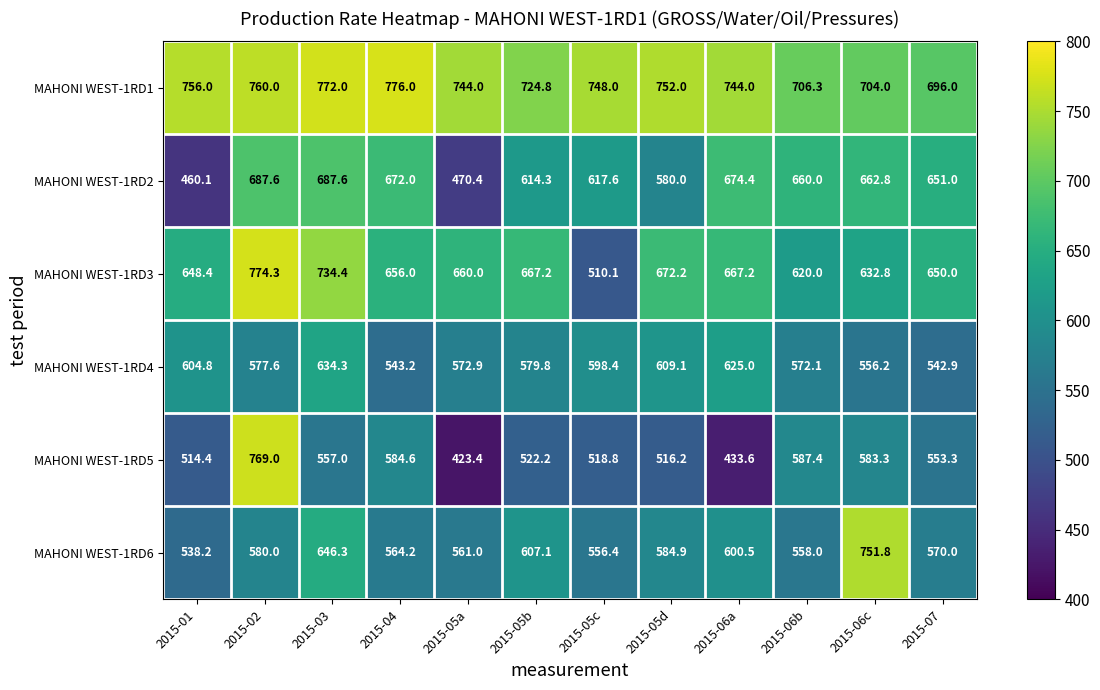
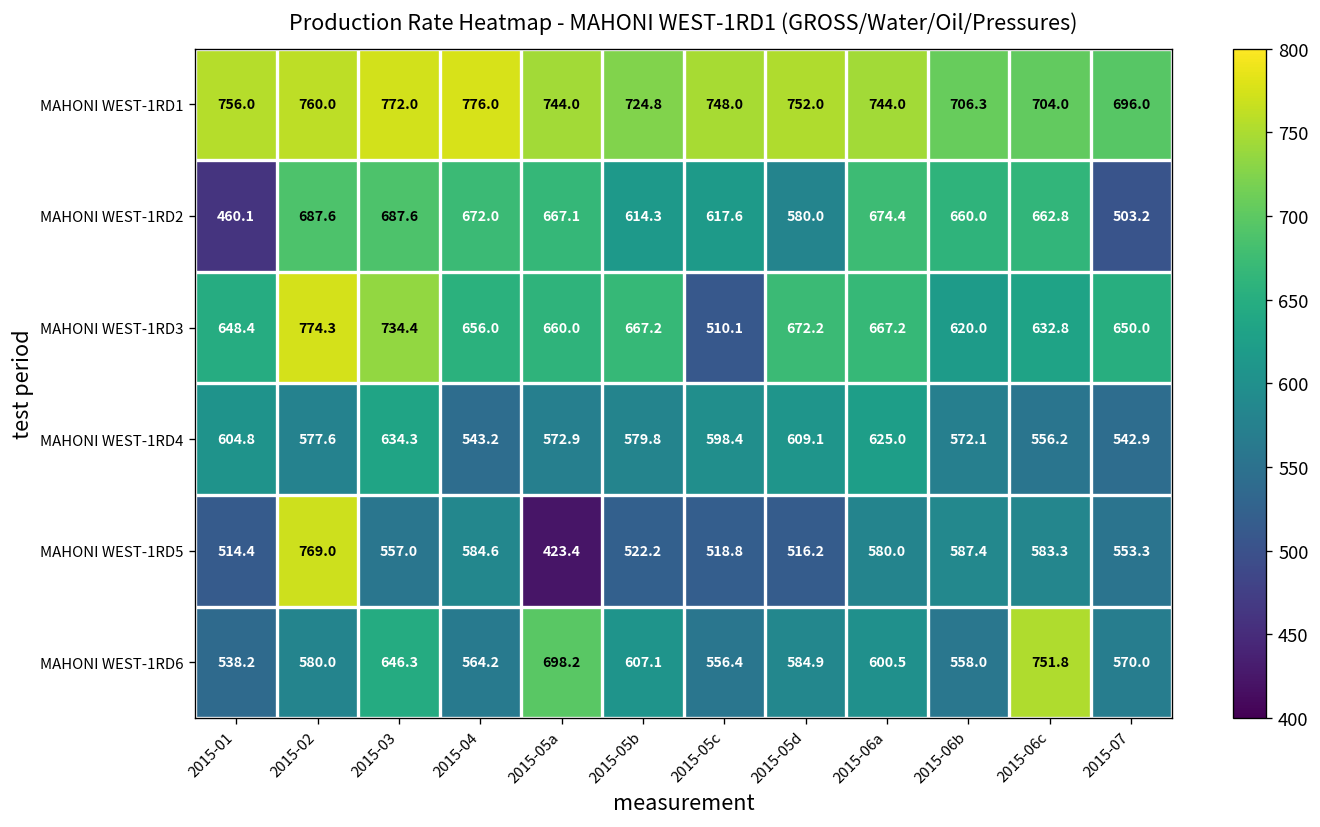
MAHONI WEST-1RD2, 2015-05a: 470.4 -> 667.1
MAHONI WEST-1RD2, 2015-07: 651.0 -> 503.2
MAHONI WEST-1RD5, 2015-06a: 433.6 -> 580.0
MAHONI WEST-1RD6, 2015-05a: 561.0 -> 698.2
